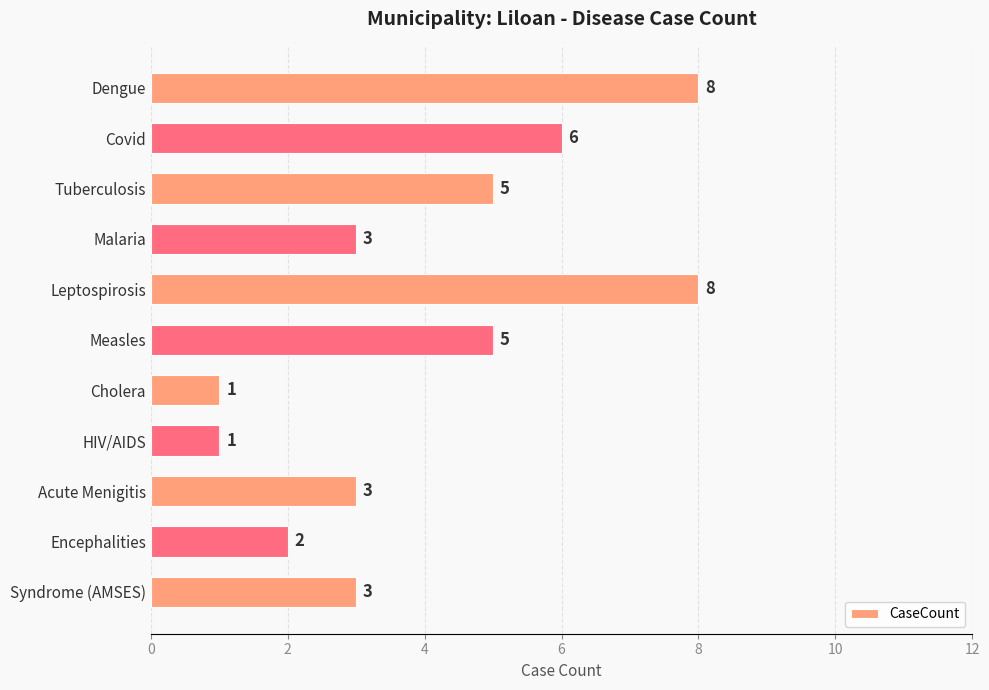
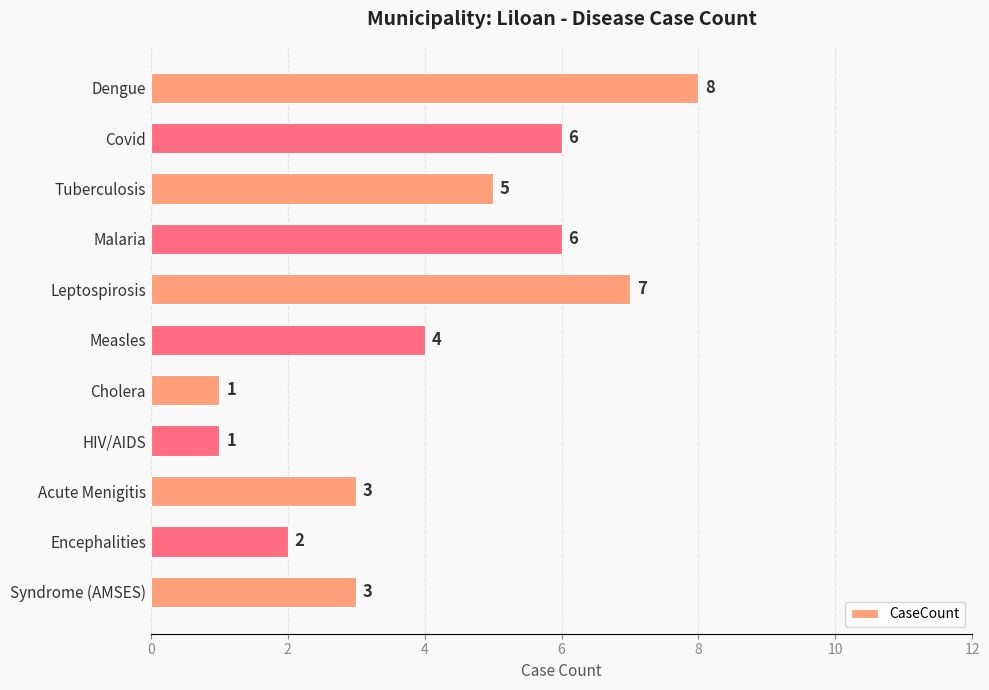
Malaria: 3 -> 6
Leptospirosis: 8 -> 7
Measles: 5 -> 4
